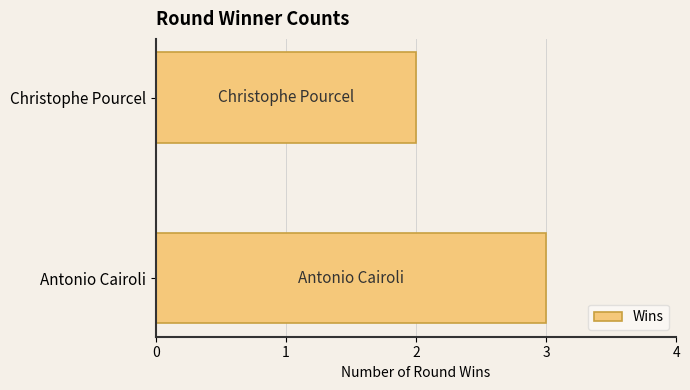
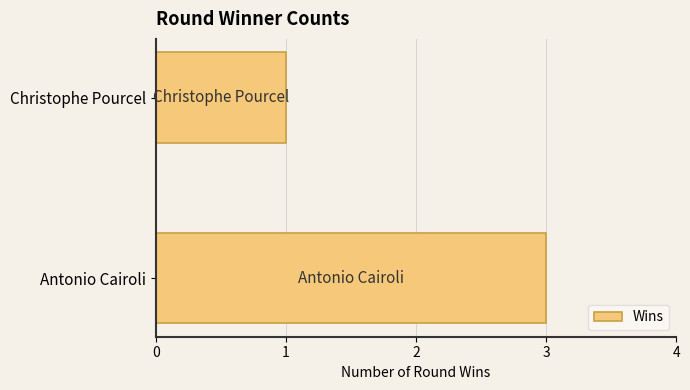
Christophe Pourcel: 2 -> 1
